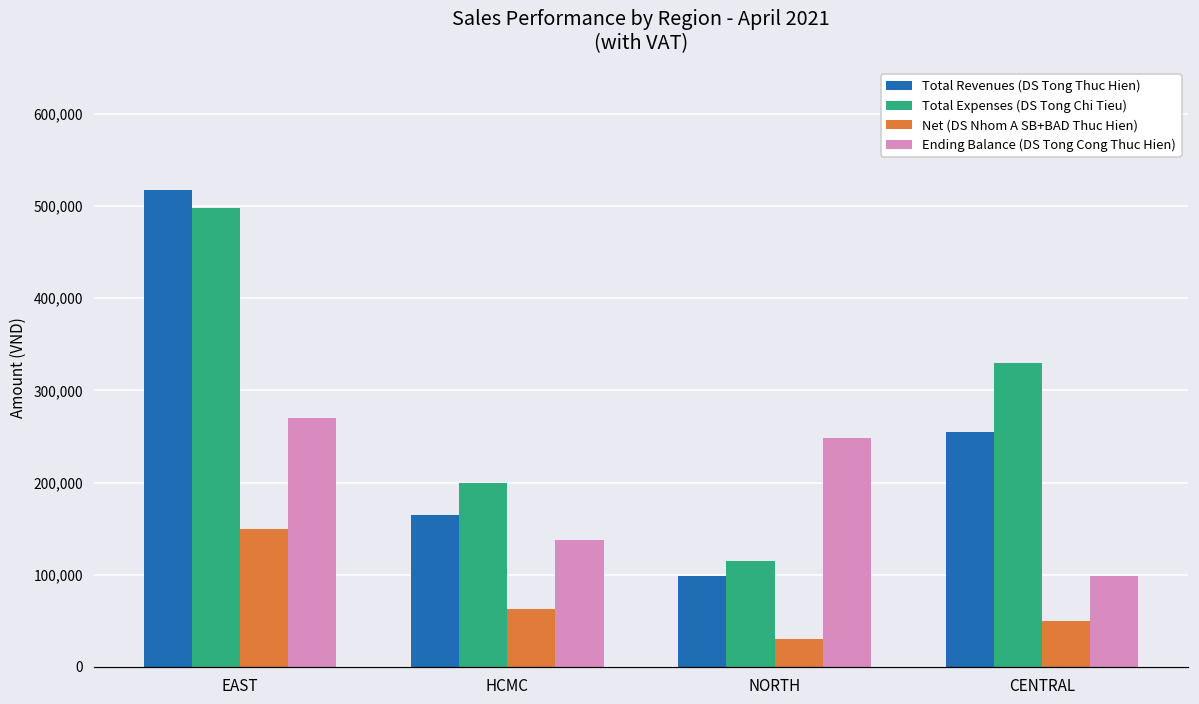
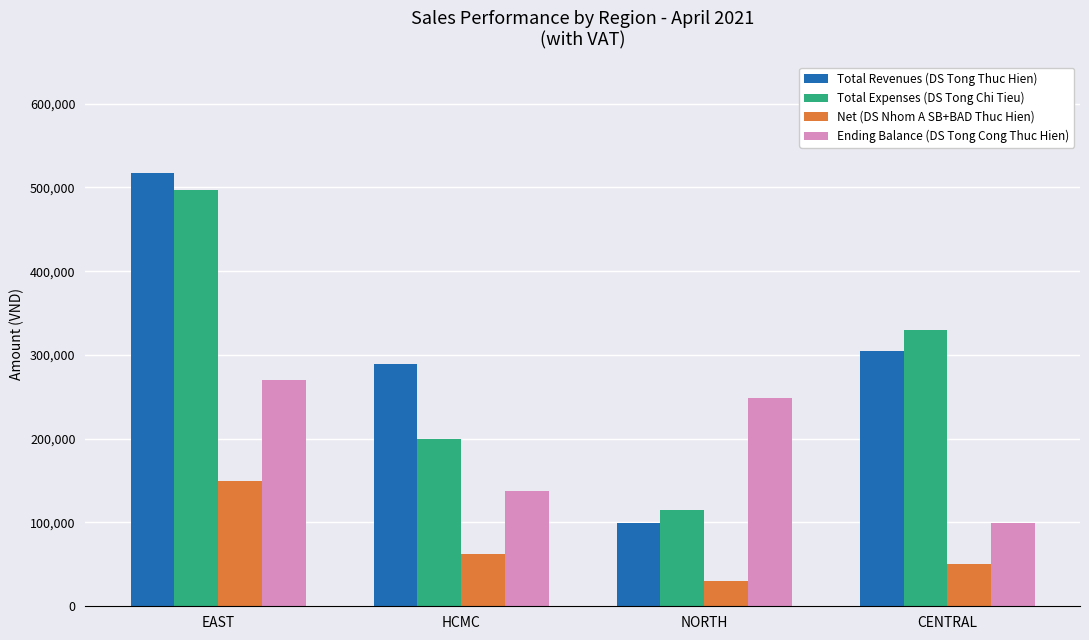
Total Revenues (DS Tong Thuc Hien), HCMC: 160,000 -> 290,000
Total Revenues (DS Tong Thuc Hien), CENTRAL: 250,000 -> 300,000
